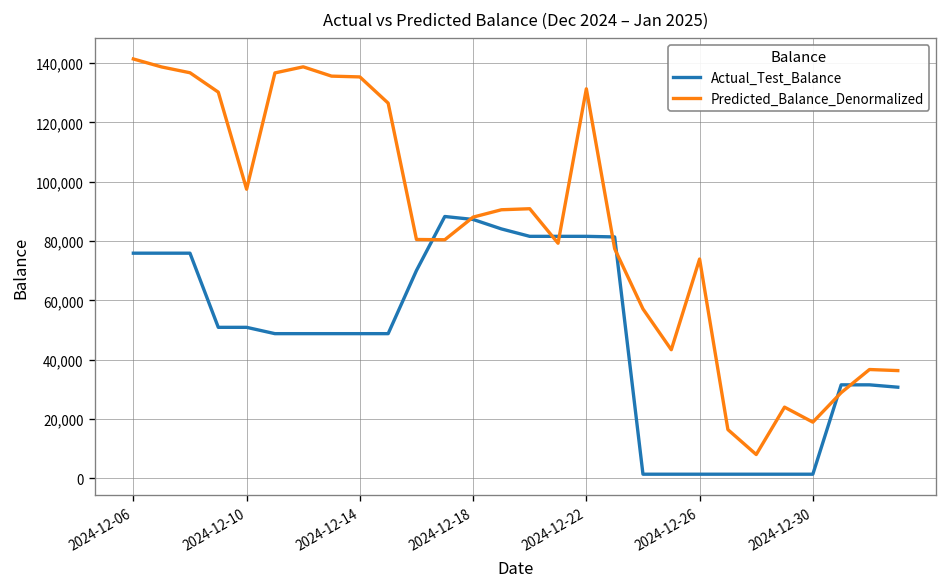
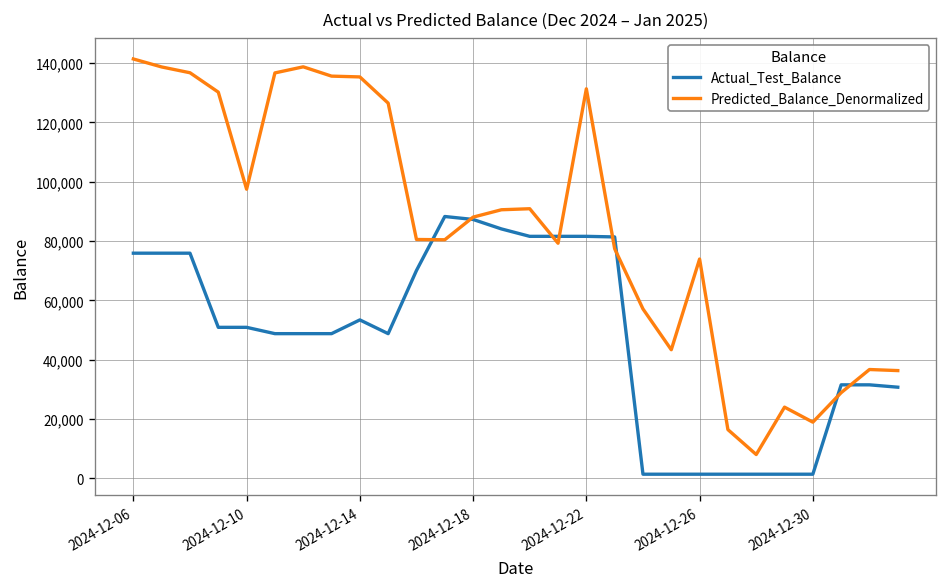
Actual_Test_Balance, 2024-12-14: 49,000 -> 53,000
